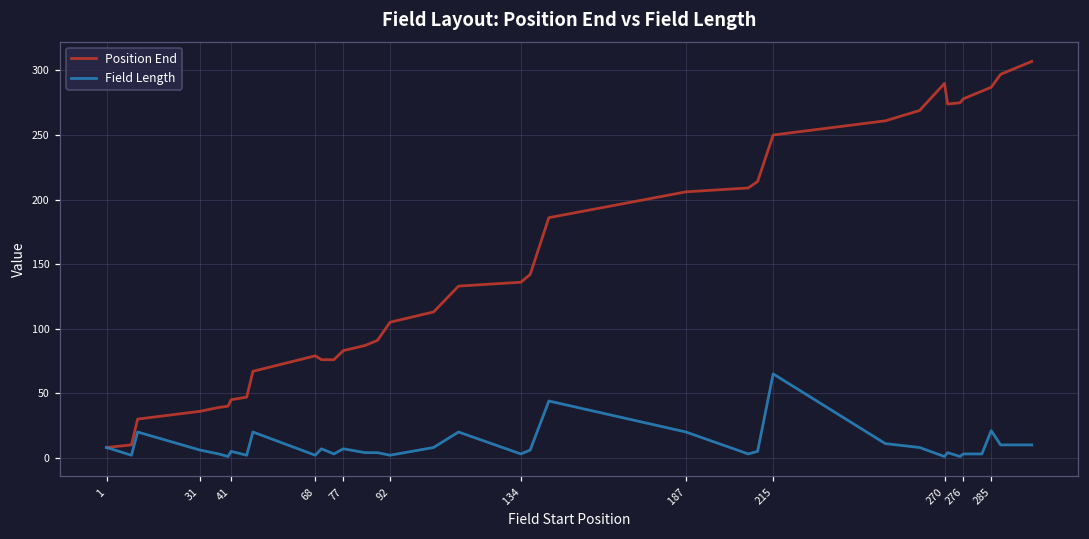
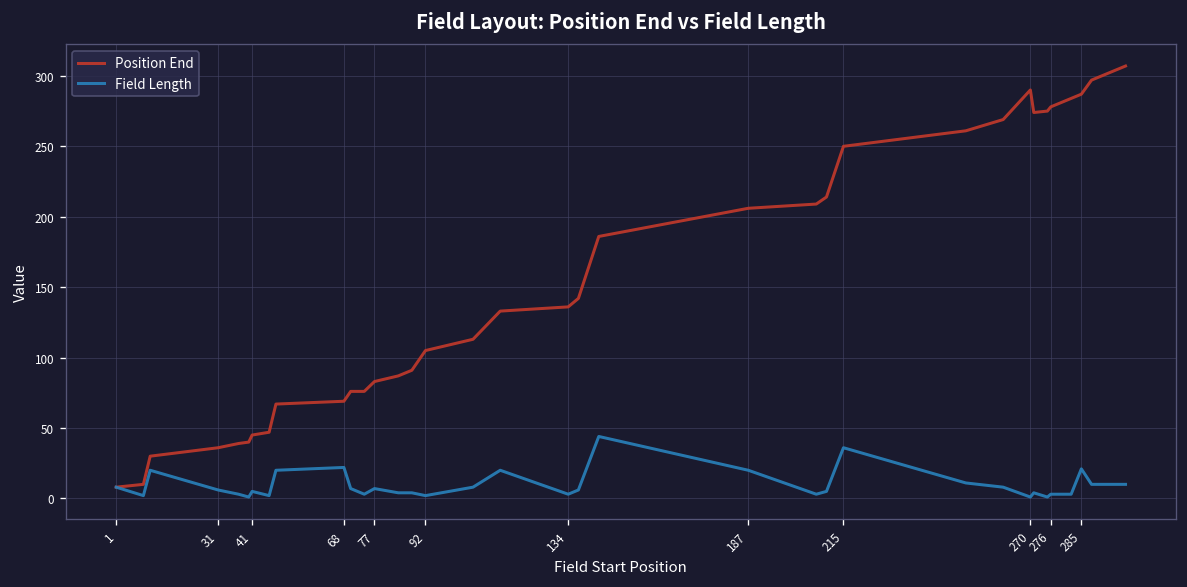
Position End, 68: 79 -> 69
Field Length, 68: 2 -> 22
Field Length, 215: 65 -> 36
